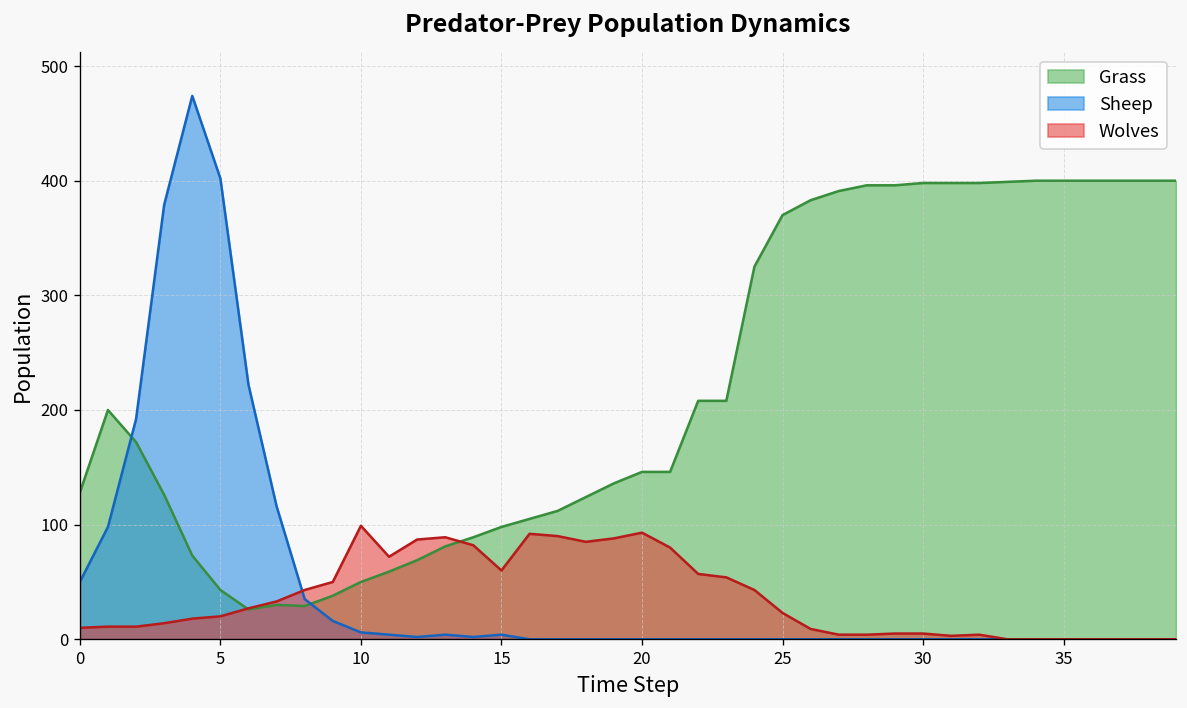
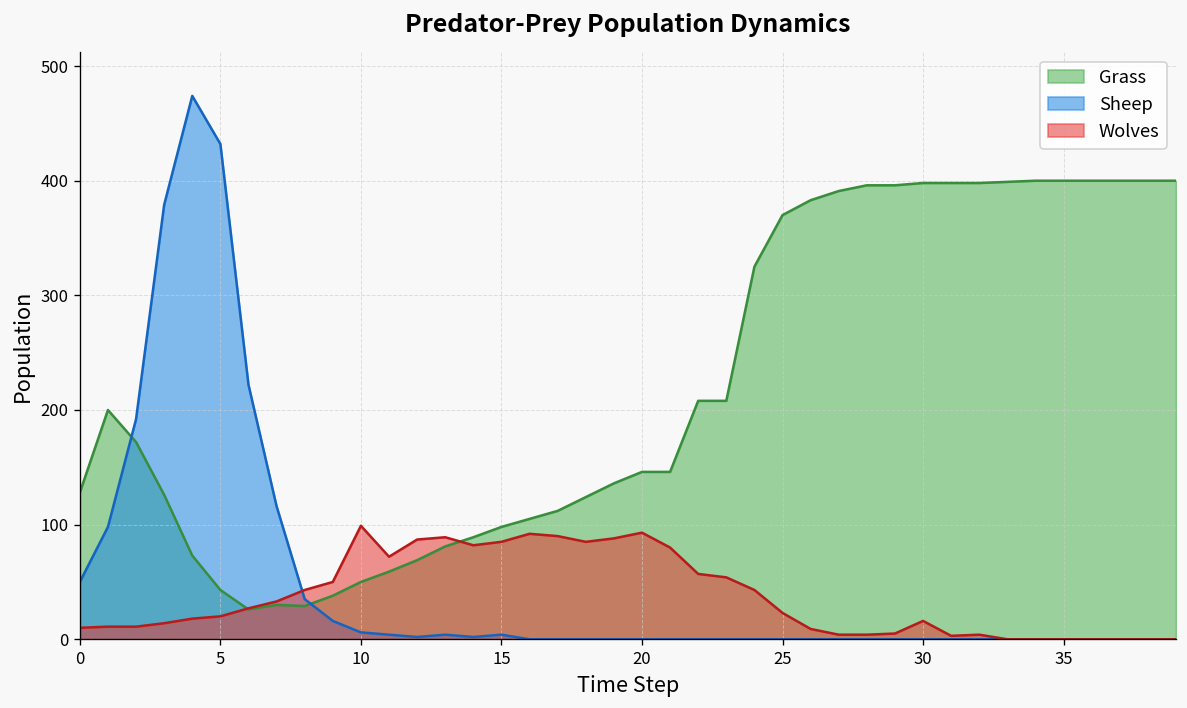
Sheep, 5: 400 -> 430
Wolves, 15: 60 -> 90
Wolves, 30: 10 -> 20
